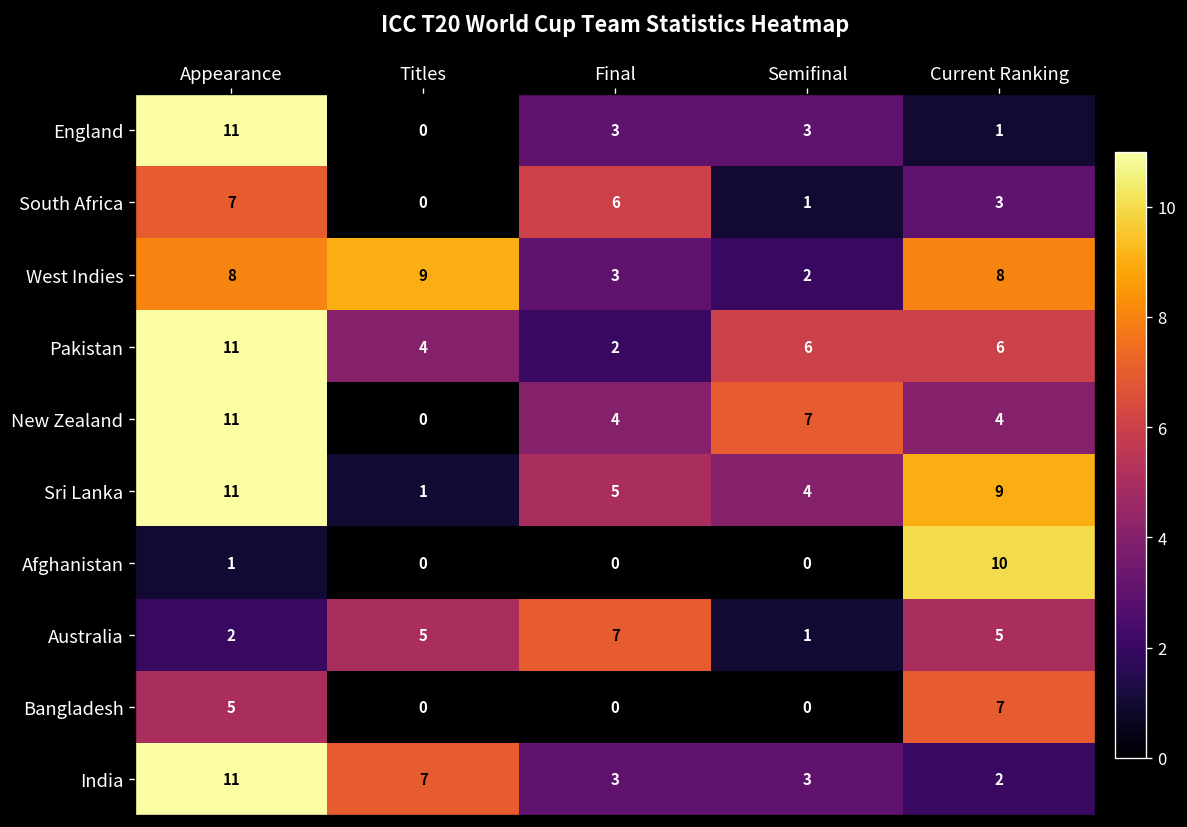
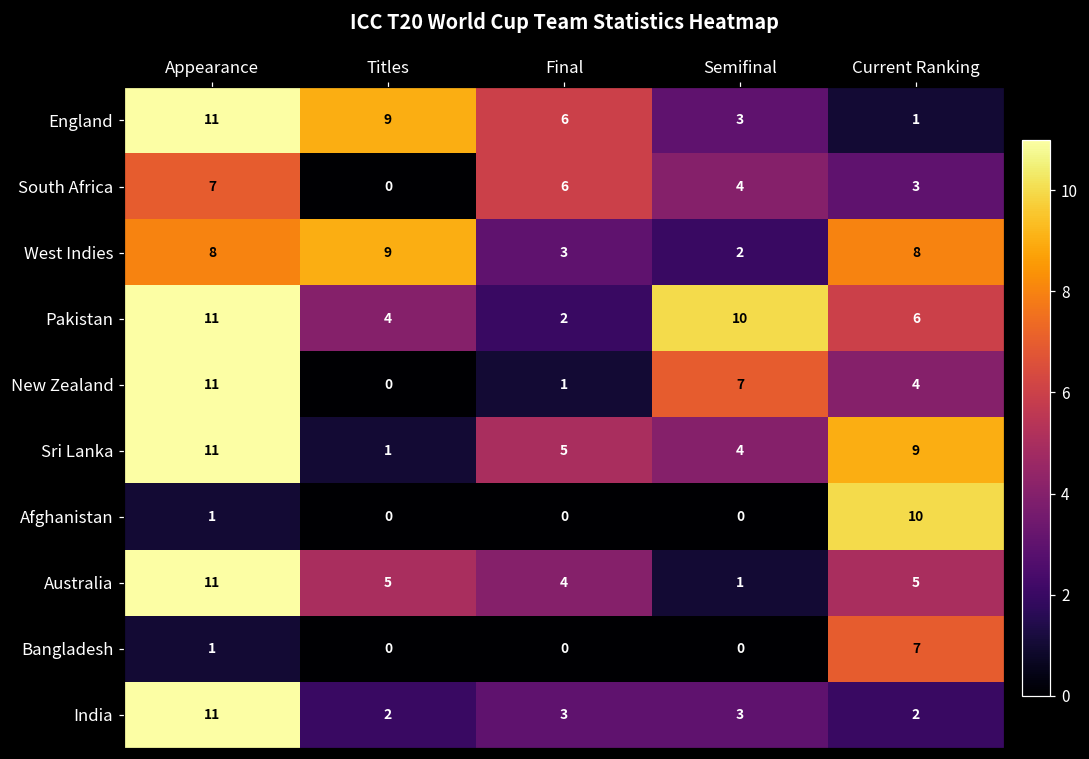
England, Titles: 0 -> 9
England, Final: 3 -> 6
South Africa, Semifinal: 1 -> 4
Pakistan, Semifinal: 6 -> 10
New Zealand, Final: 4 -> 1
Australia, Appearance: 2 -> 11
Australia, Final: 7 -> 4
Bangladesh, Appearance: 5 -> 1
India, Titles: 7 -> 2
